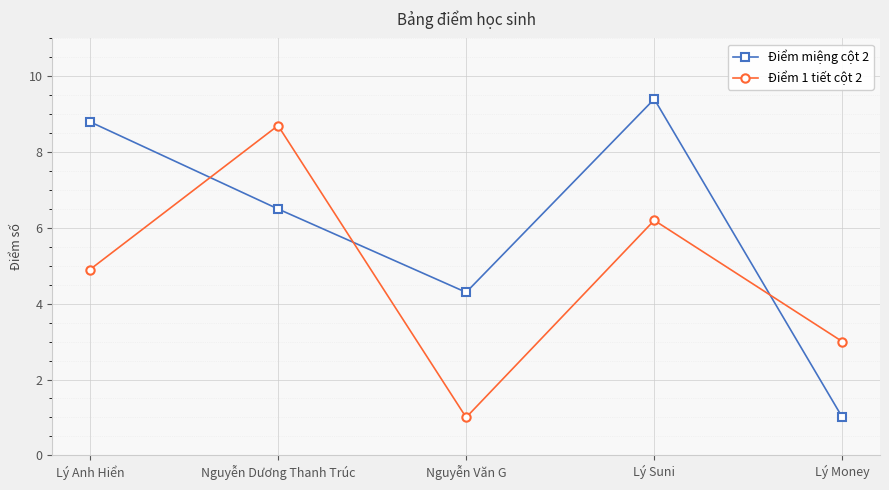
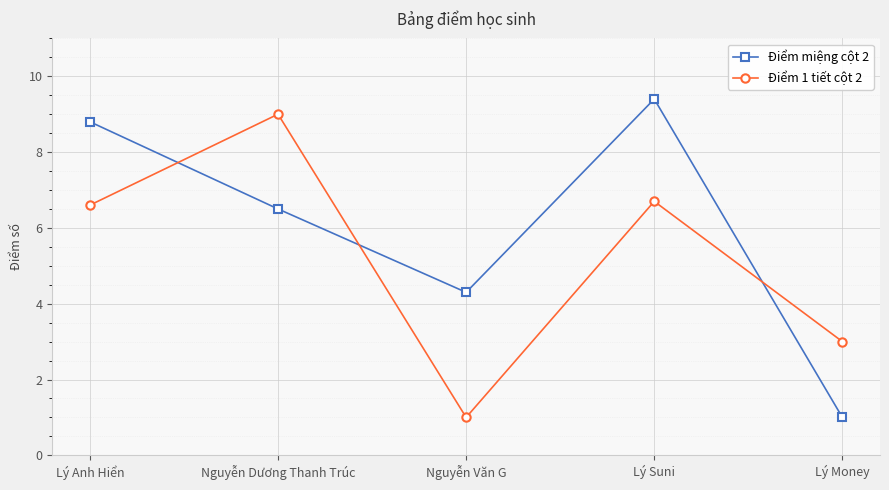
Điểm 1 tiết cột 2, Lý Anh Hiển: 4.9 -> 6.6
Điểm 1 tiết cột 2, Nguyễn Dương Thanh Trúc: 8.7 -> 9.0
Điểm 1 tiết cột 2, Lý Suni: 6.2 -> 6.7
